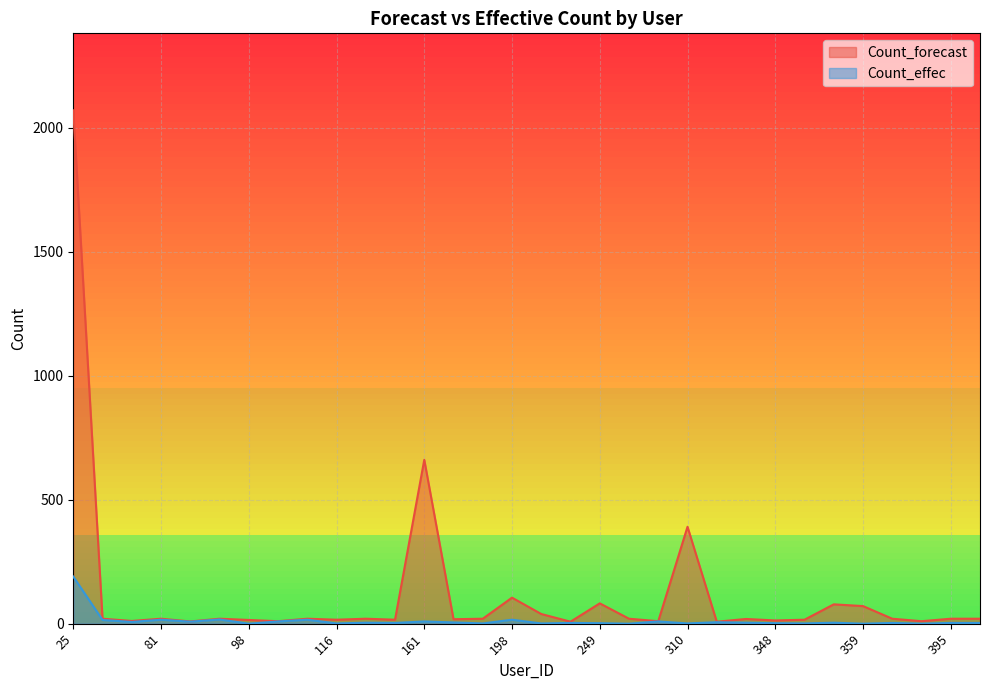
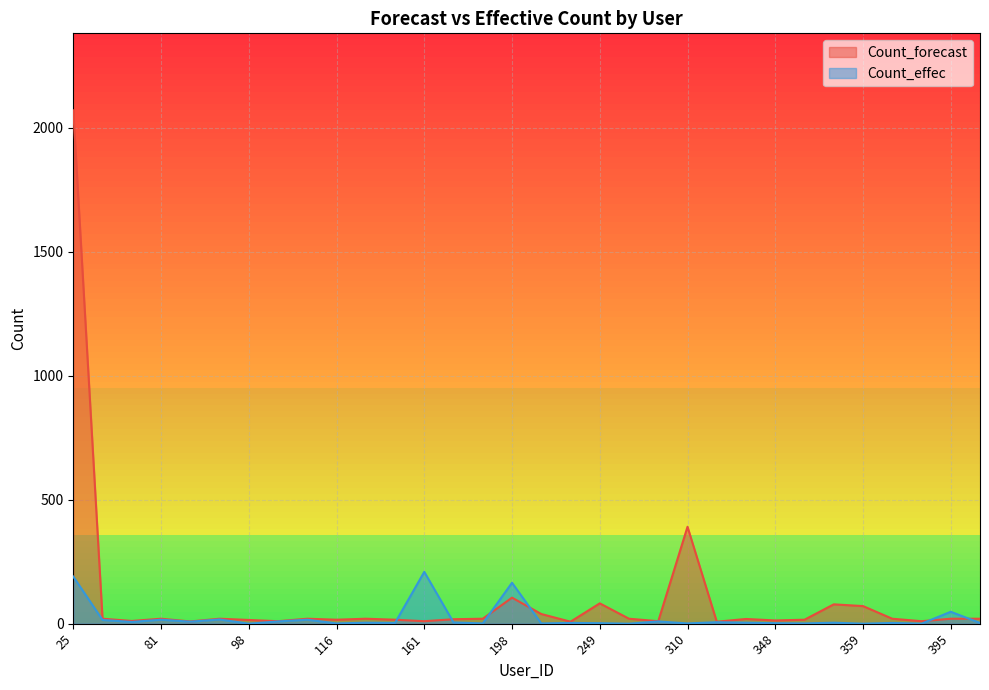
Count_forecast, 161: 660 -> 10
Count_effec, 161: 10 -> 210
Count_effec, 198: 20 -> 170
Count_effec, 395: 0 -> 50
